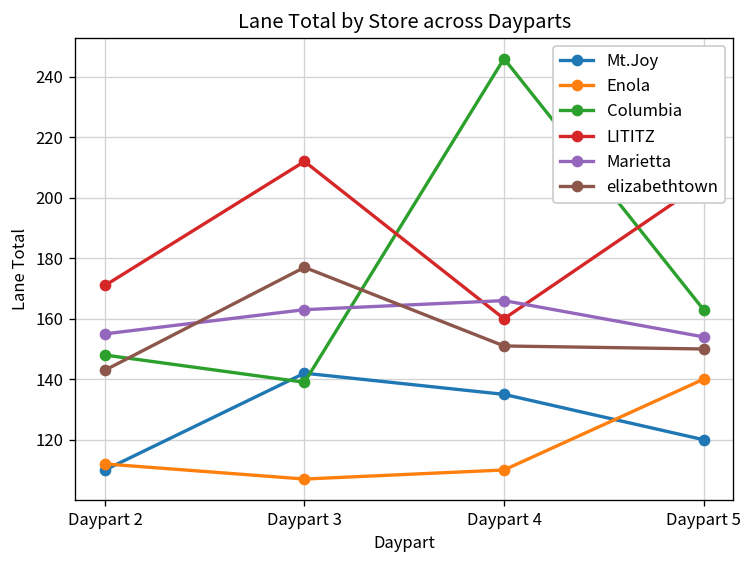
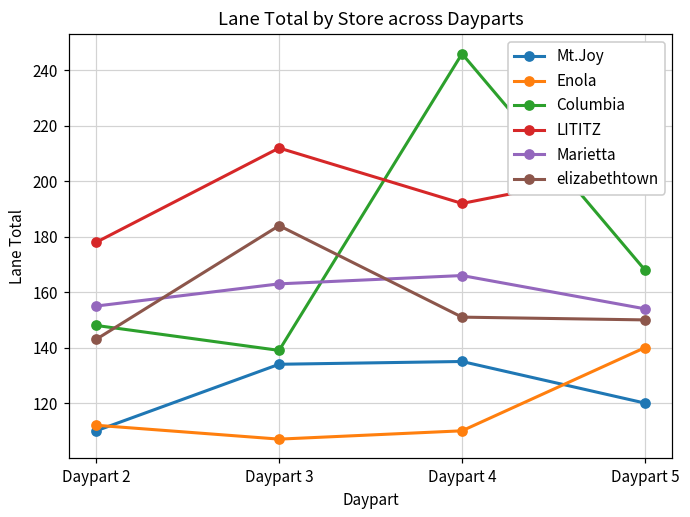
LITITZ, Daypart 2: 171 -> 178
Mt.Joy, Daypart 3: 142 -> 134
elizabethtown, Daypart 3: 177 -> 184
LITITZ, Daypart 4: 160 -> 192
Columbia, Daypart 5: 163 -> 168
